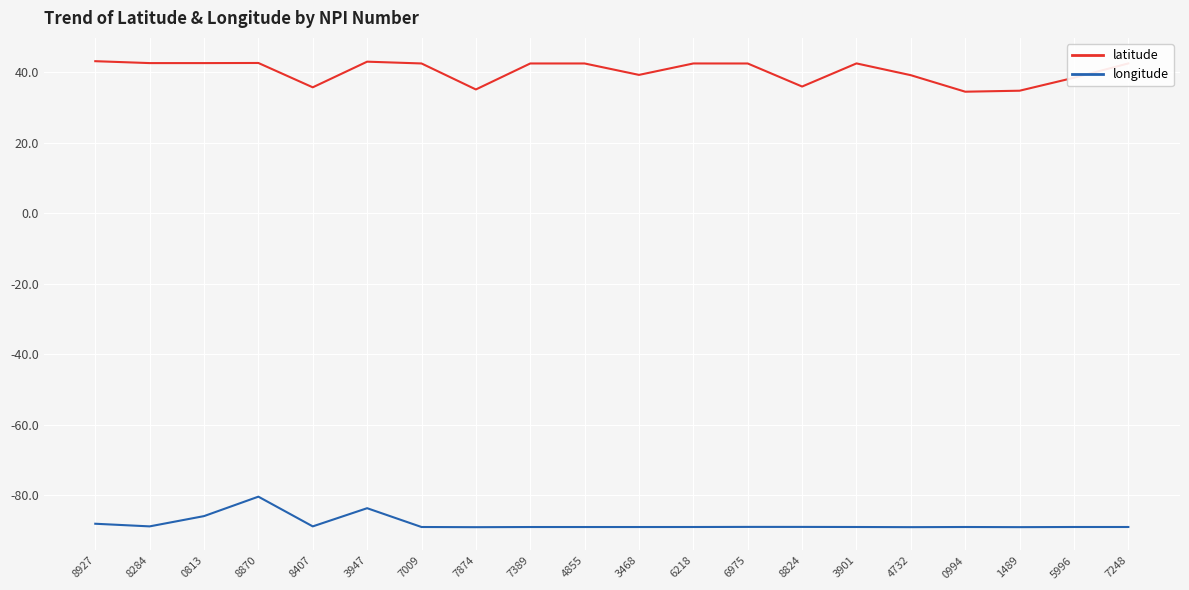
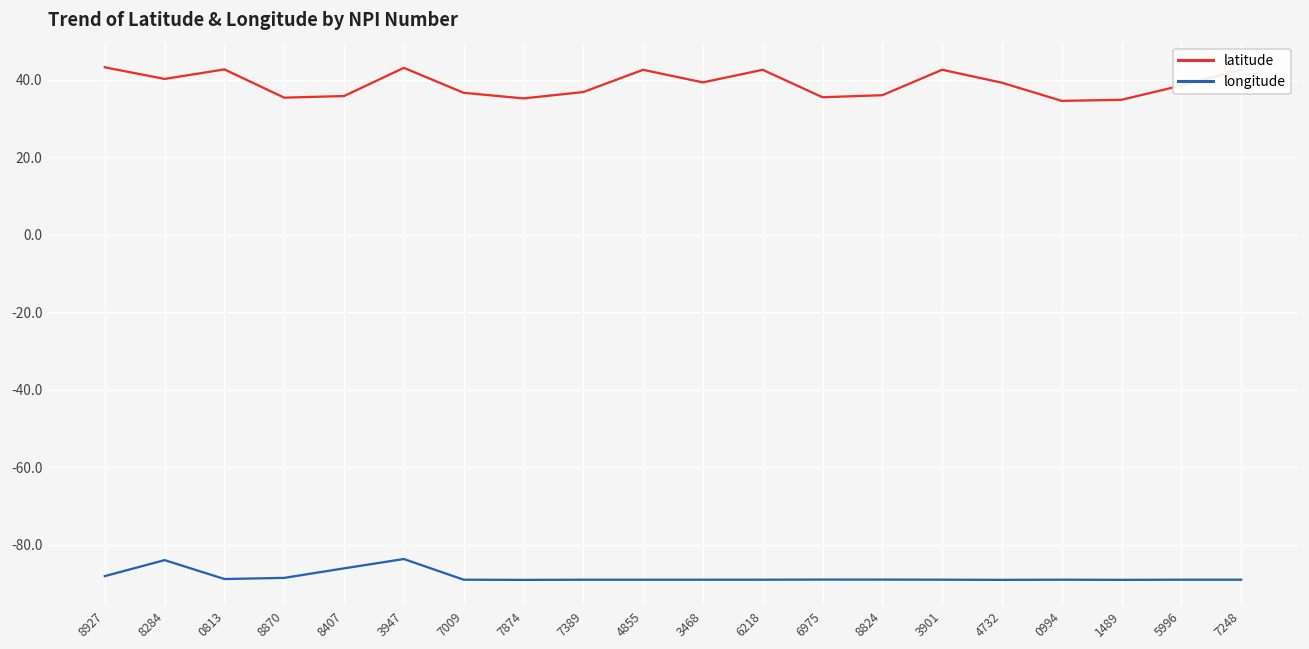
latitude, 8284: 43 -> 40
longitude, 8284: -89 -> -84
longitude, 0813: -86 -> -89
latitude, 8870: 43 -> 35
longitude, 8870: -80 -> -89
longitude, 8407: -89 -> -86
latitude, 7009: 43 -> 37
latitude, 7389: 43 -> 37
latitude, 6975: 43 -> 35
